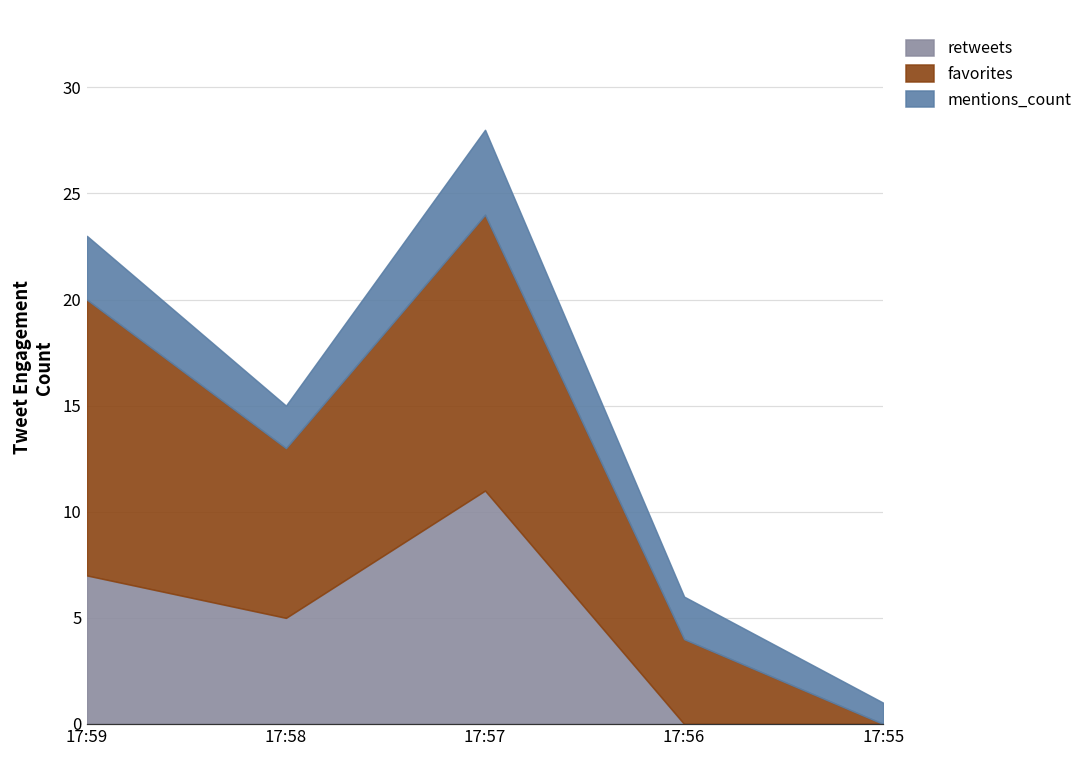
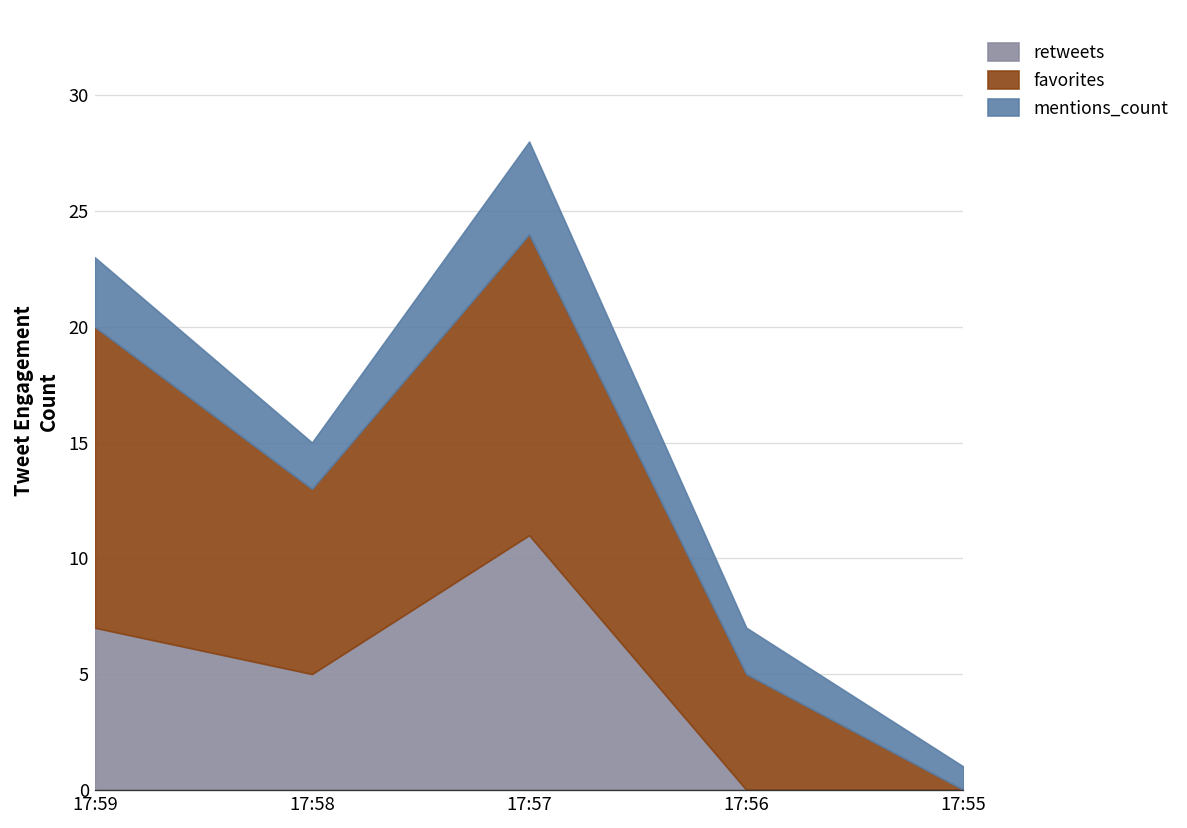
favorites, 17:56: 4 -> 5
